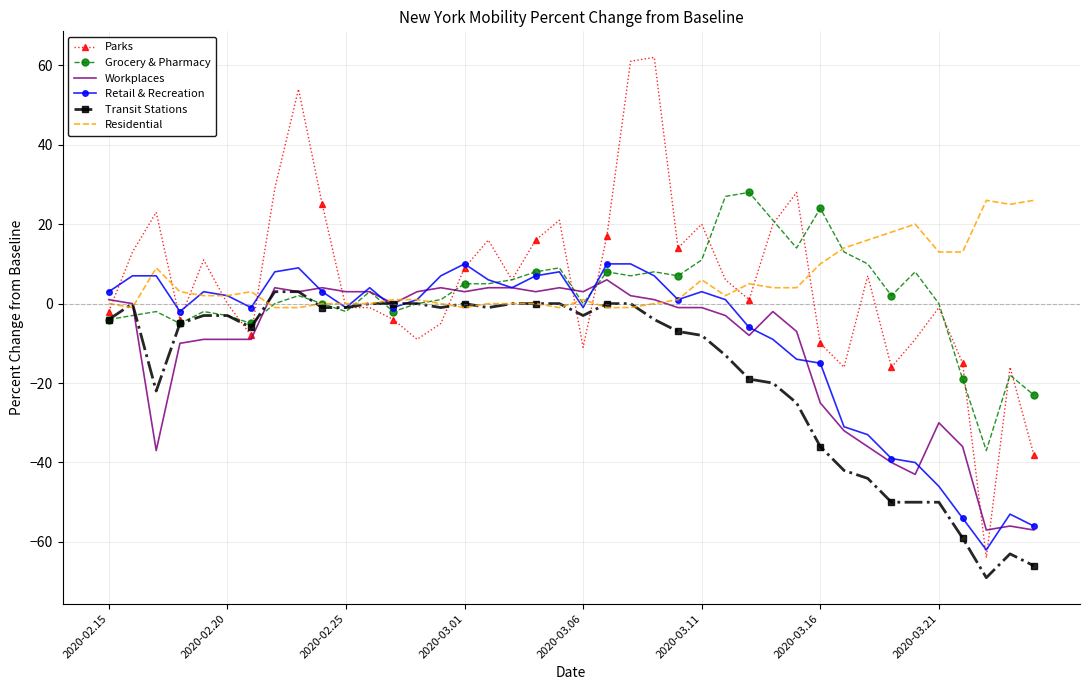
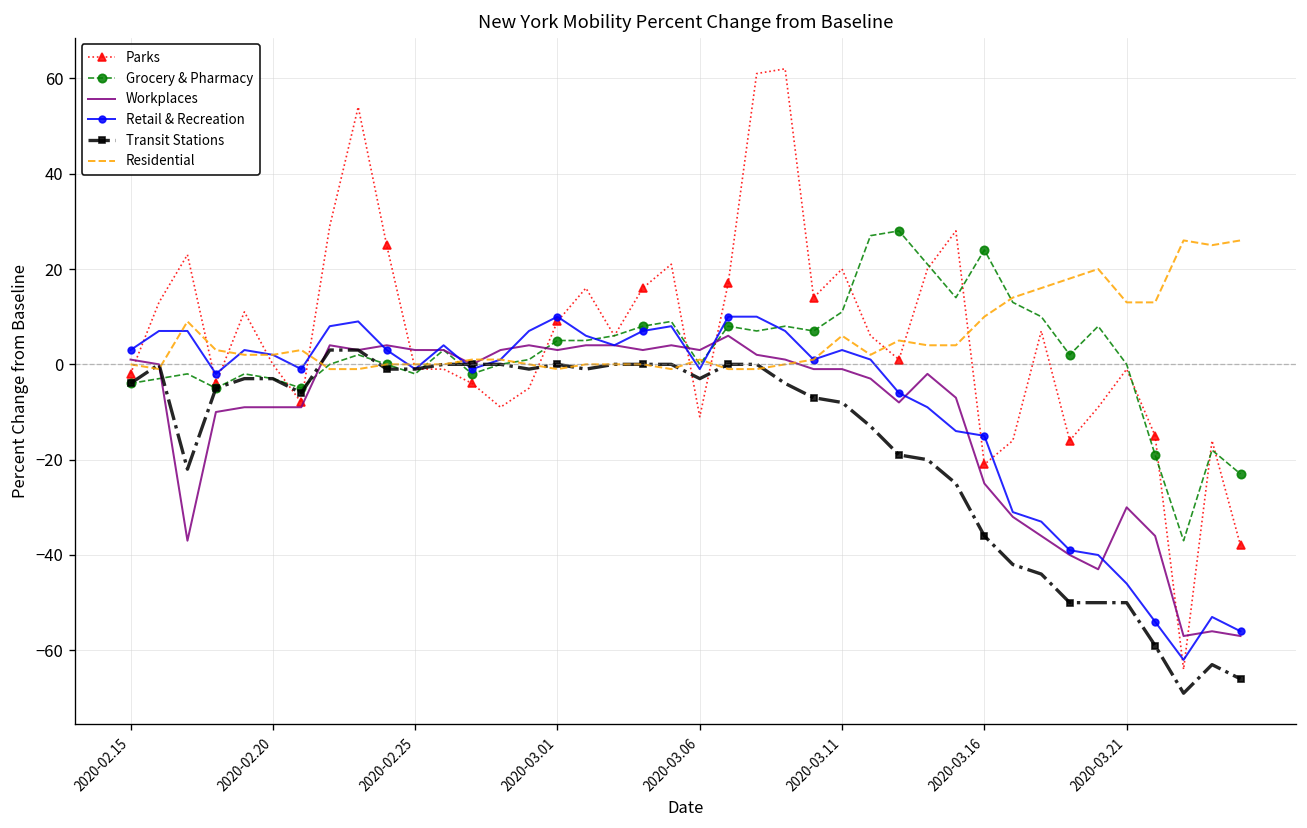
Parks, 2020-03.16: -10 -> -21
